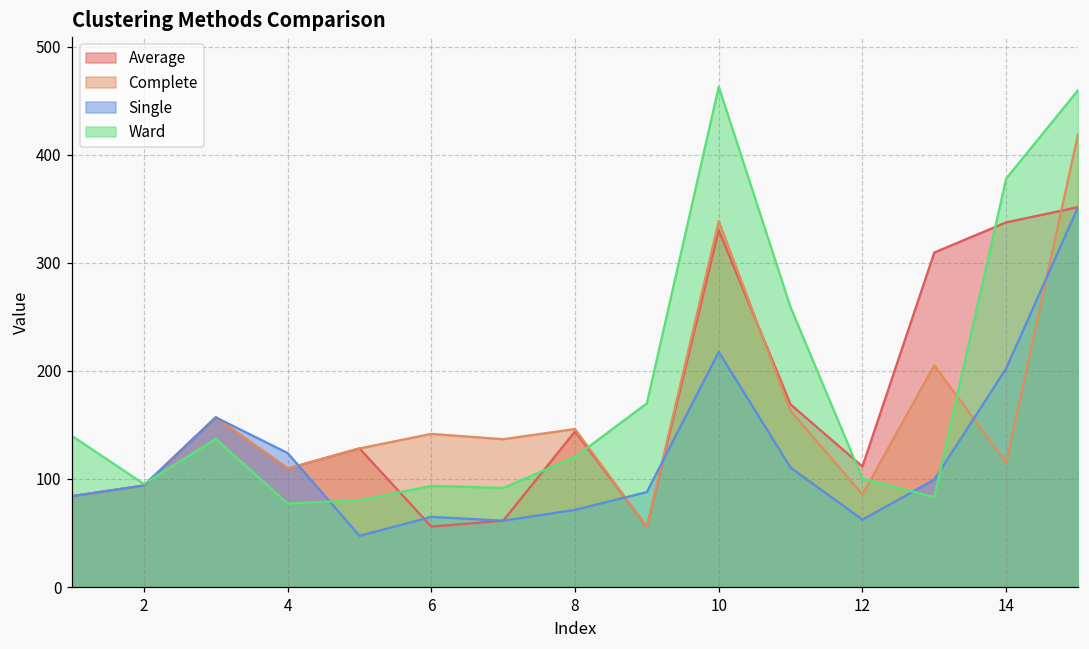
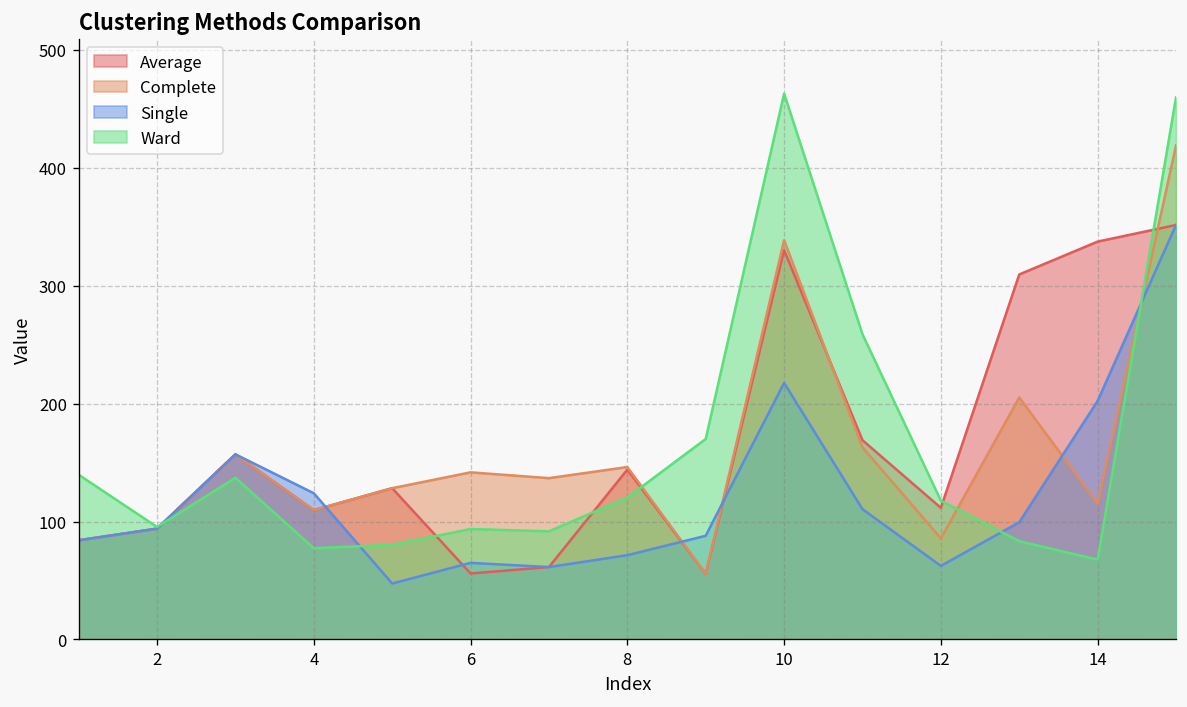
Ward, 12: 100 -> 120
Ward, 14: 380 -> 70
